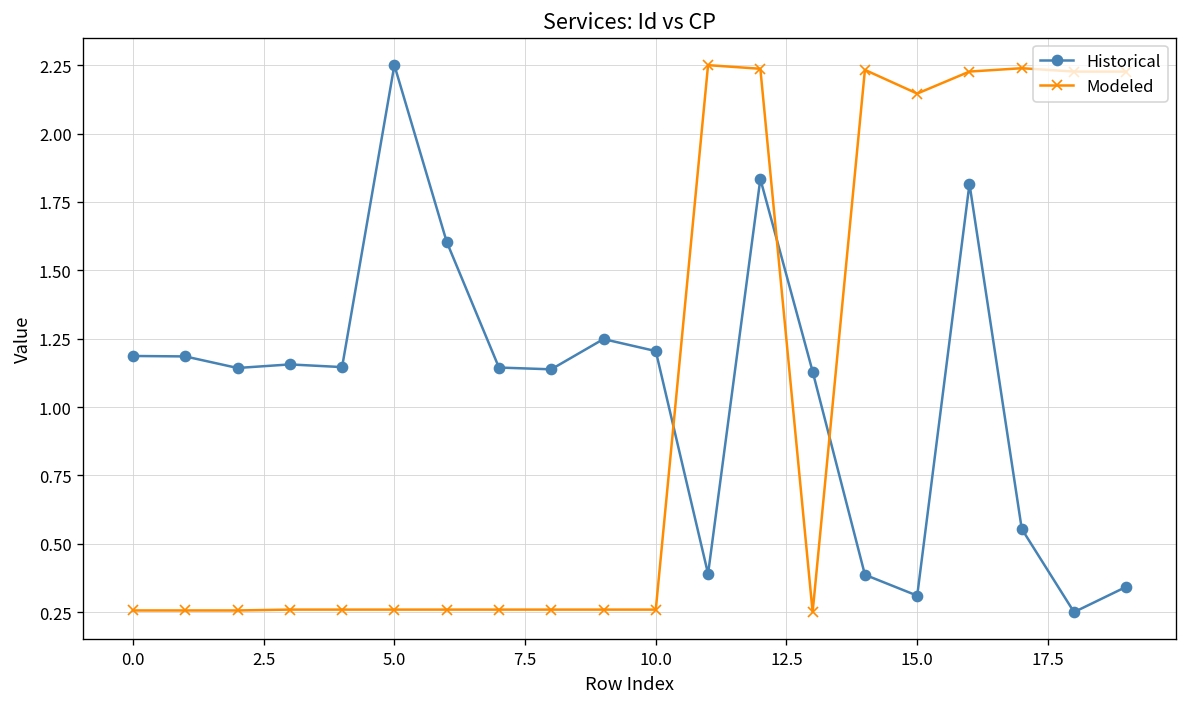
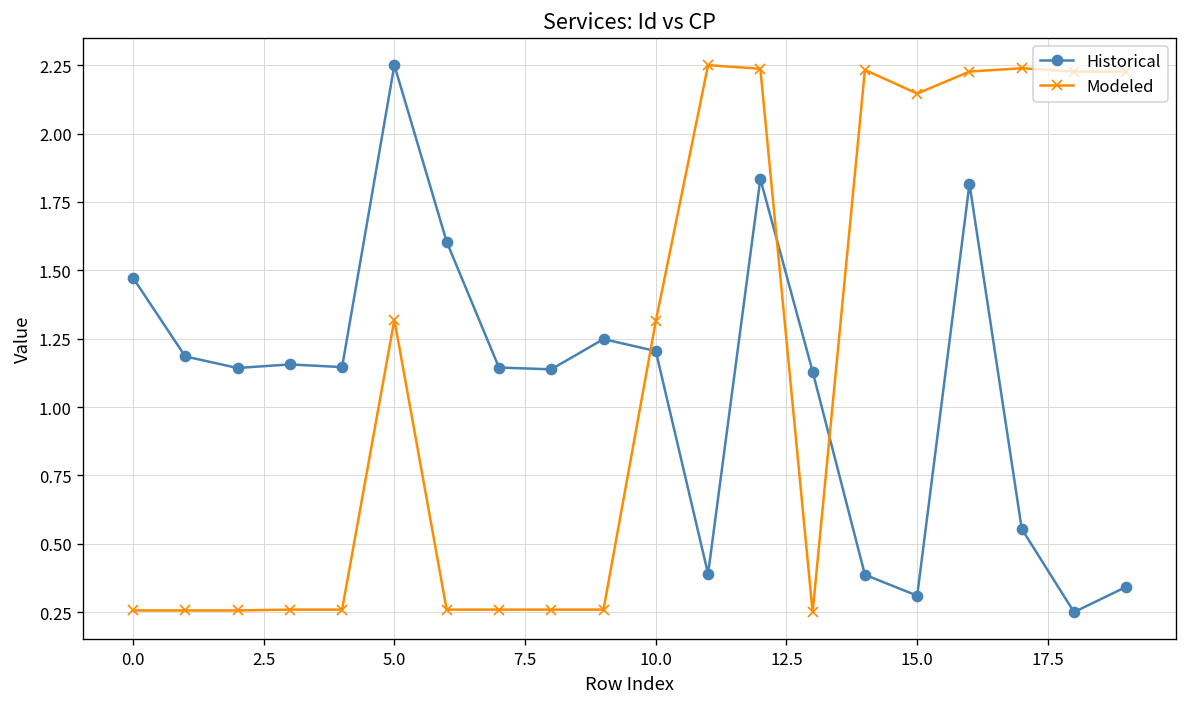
Historical, 0.0: 1.19 -> 1.47
Modeled, 5.0: 0.26 -> 1.32
Modeled, 10.0: 0.26 -> 1.31
